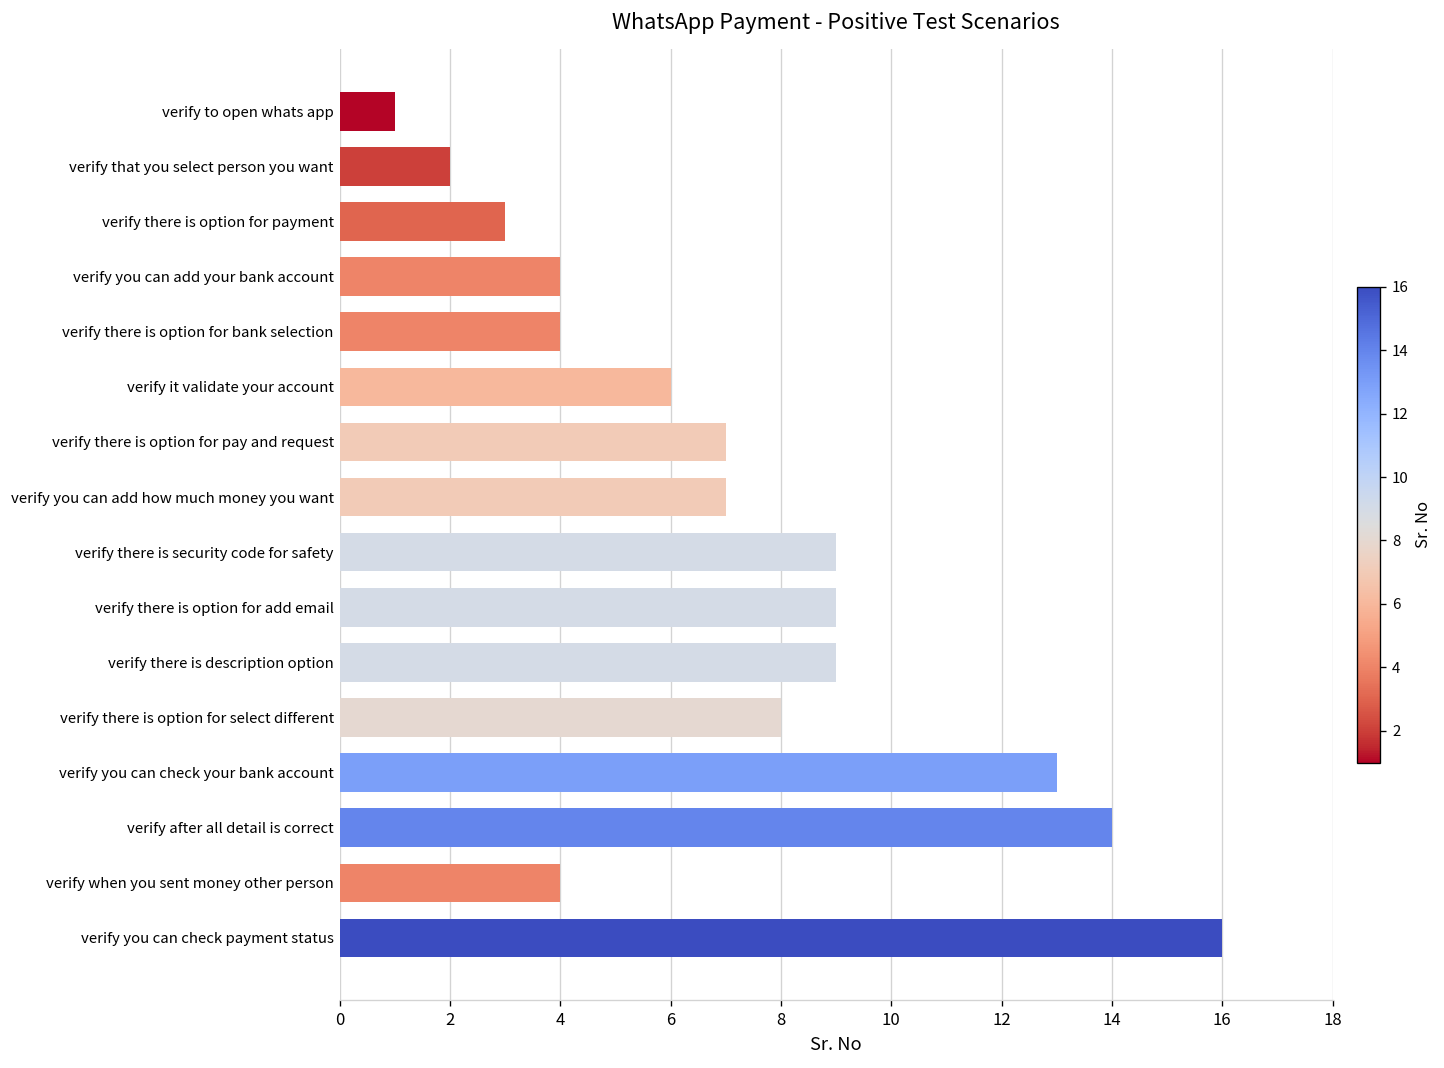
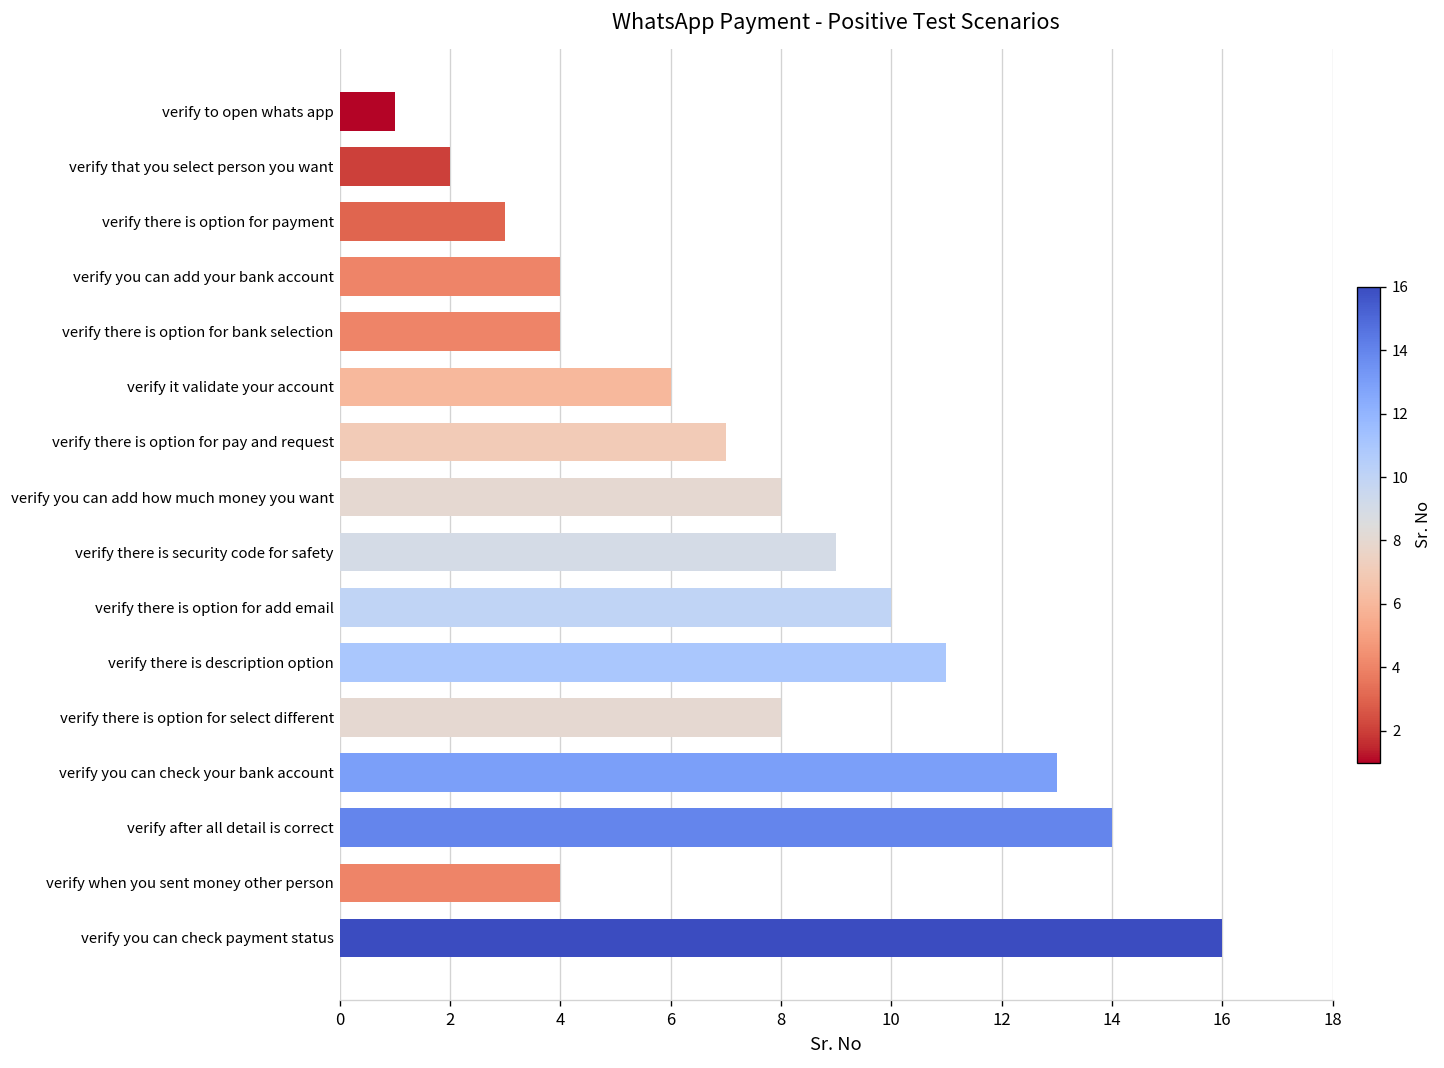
verify you can add how much money you want: 7 -> 8
verify there is option for add email: 9 -> 10
verify there is description option: 9 -> 11
